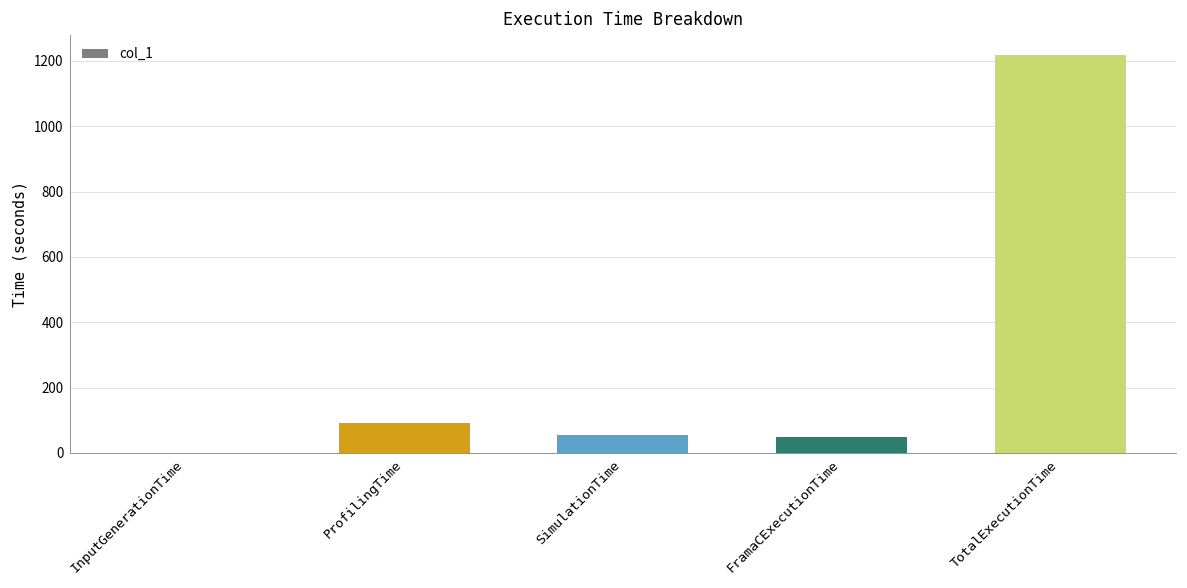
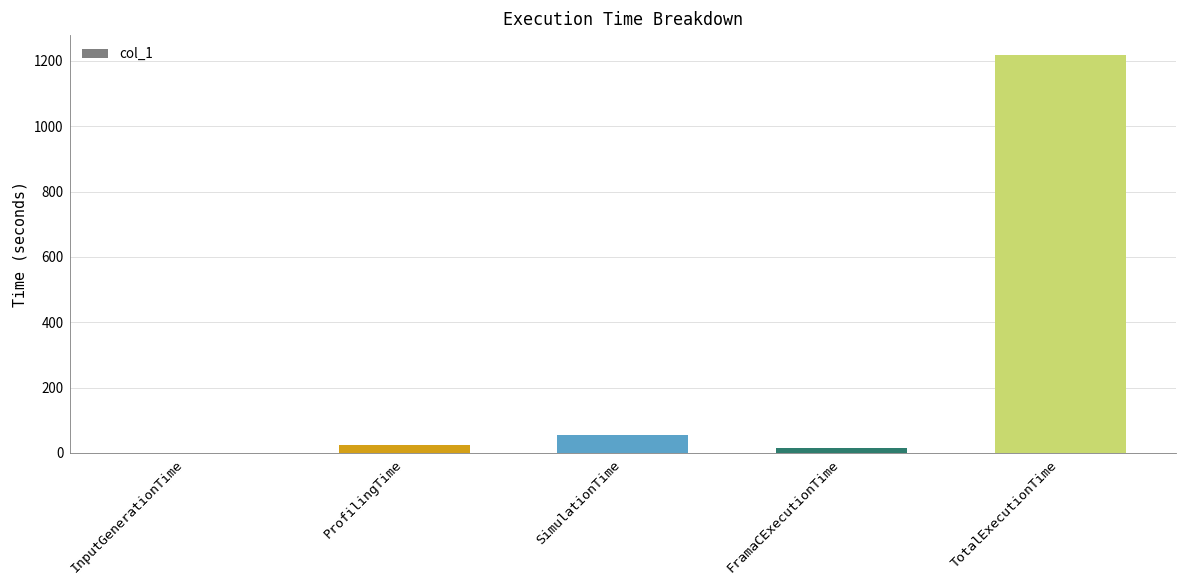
ProfilingTime: 90 -> 20
FramaCExecutionTime: 50 -> 20
